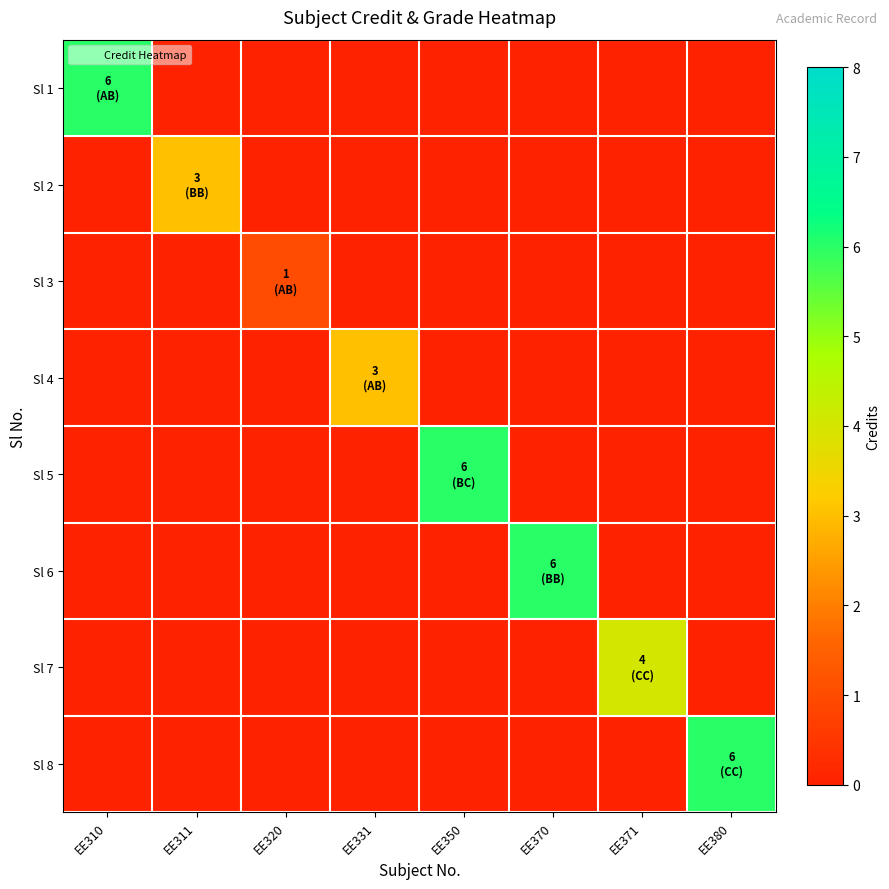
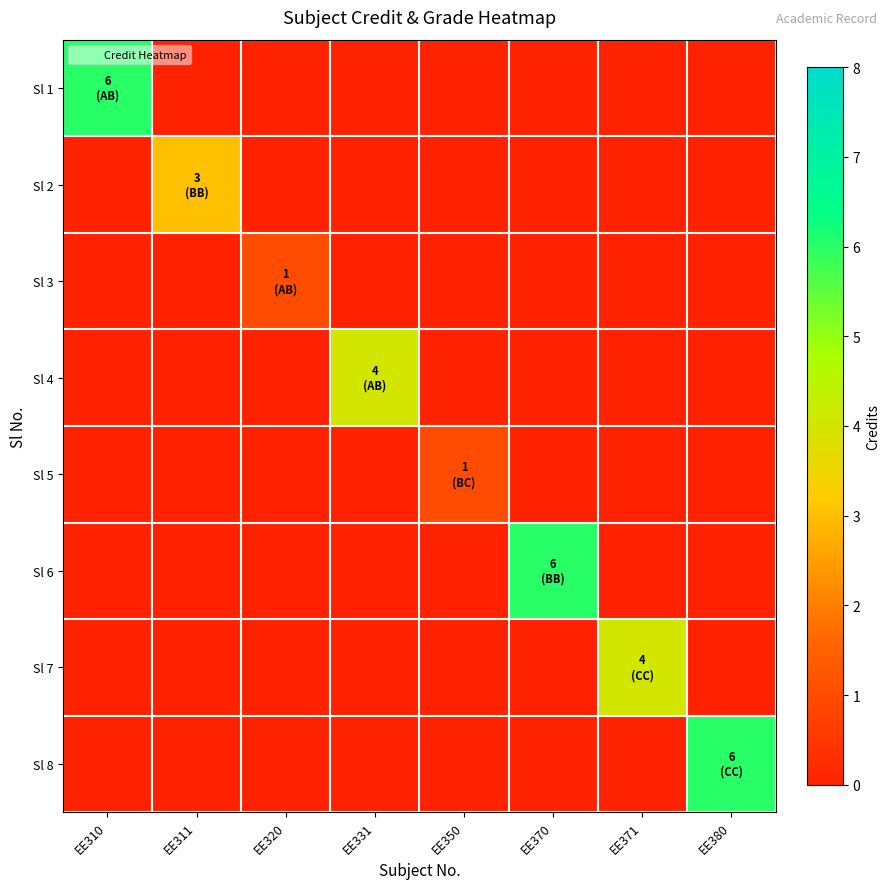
Sl 4, EE331: 3 -> 4
Sl 5, EE350: 6 -> 1
